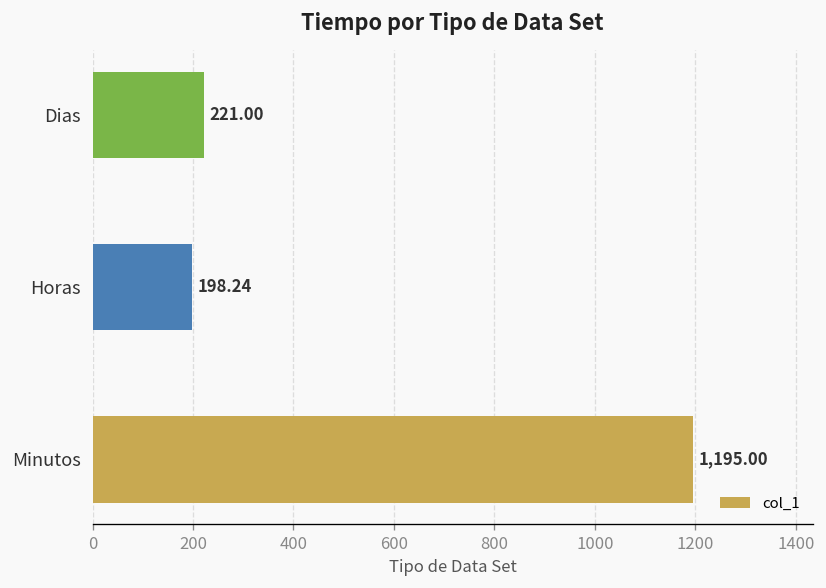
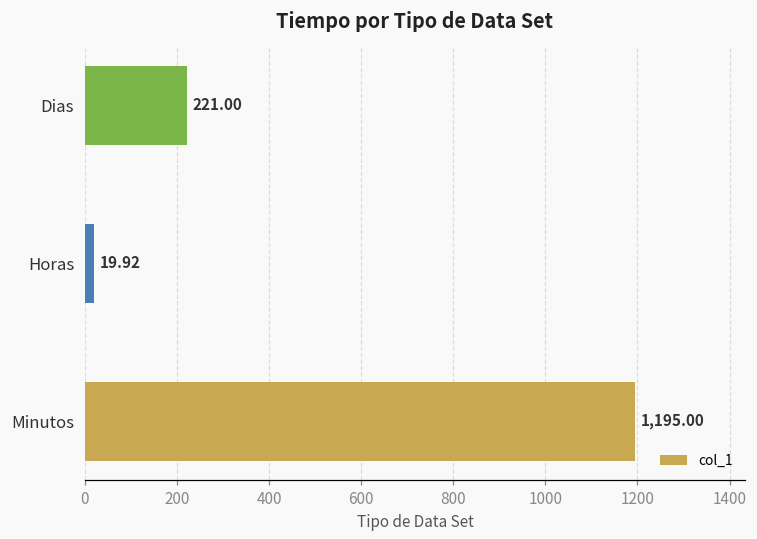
Horas: 198.24 -> 19.92
